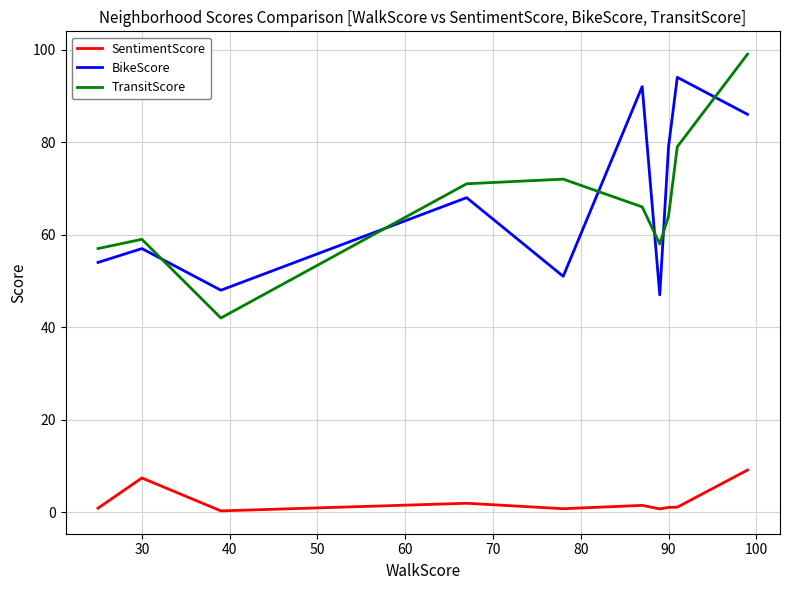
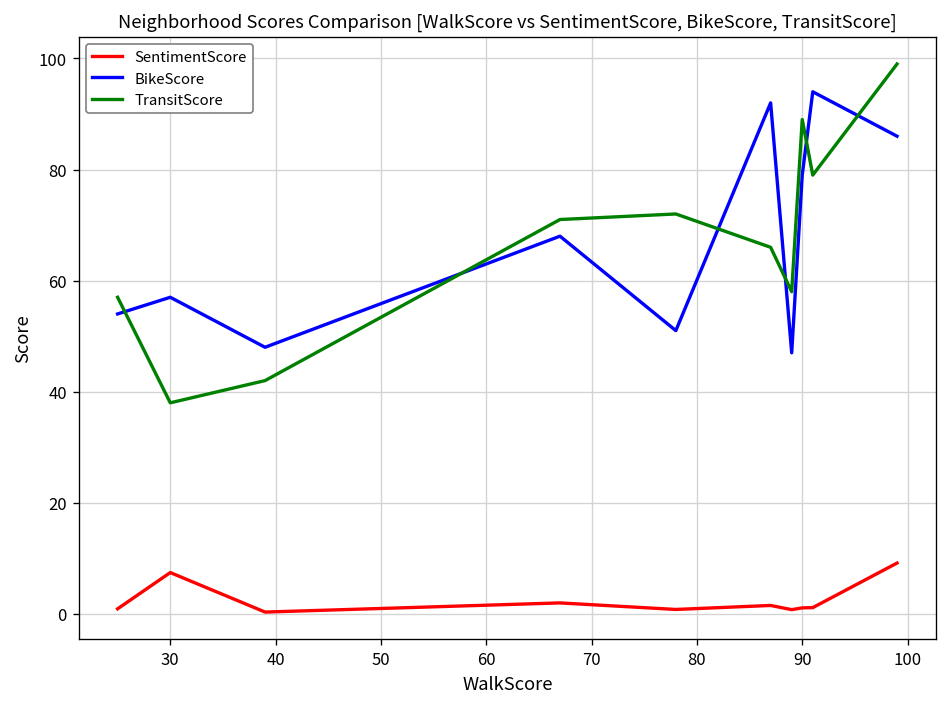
TransitScore, 30: 59 -> 38
TransitScore, 90: 64 -> 89
